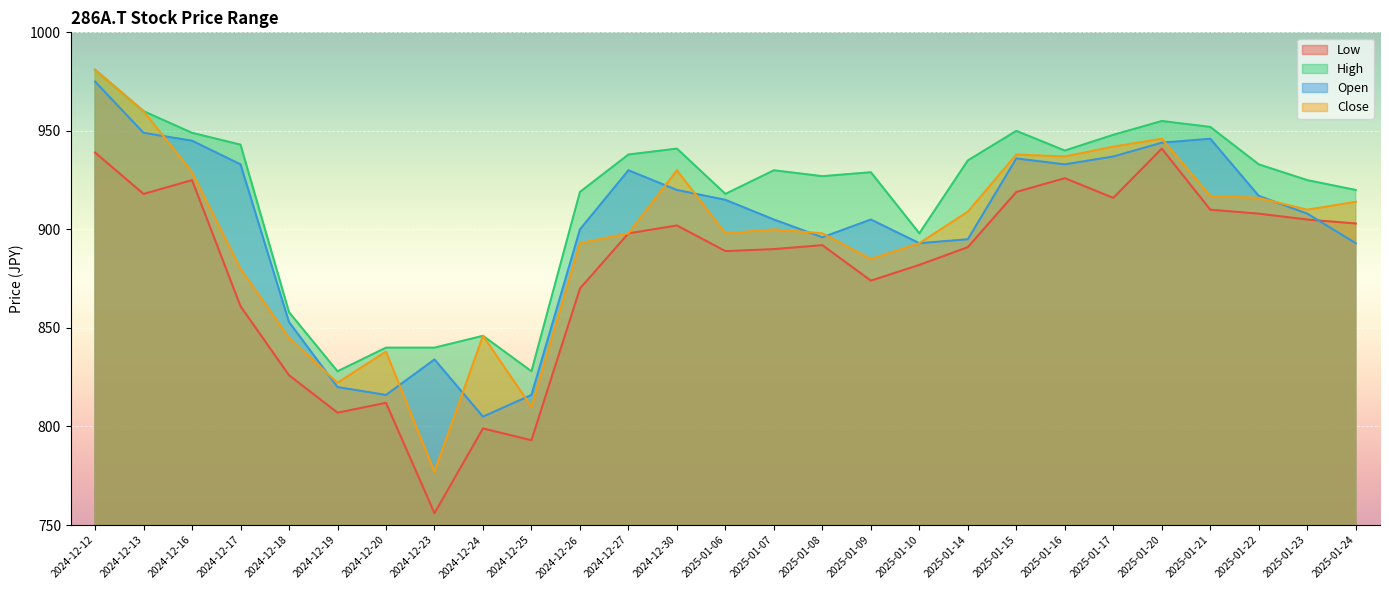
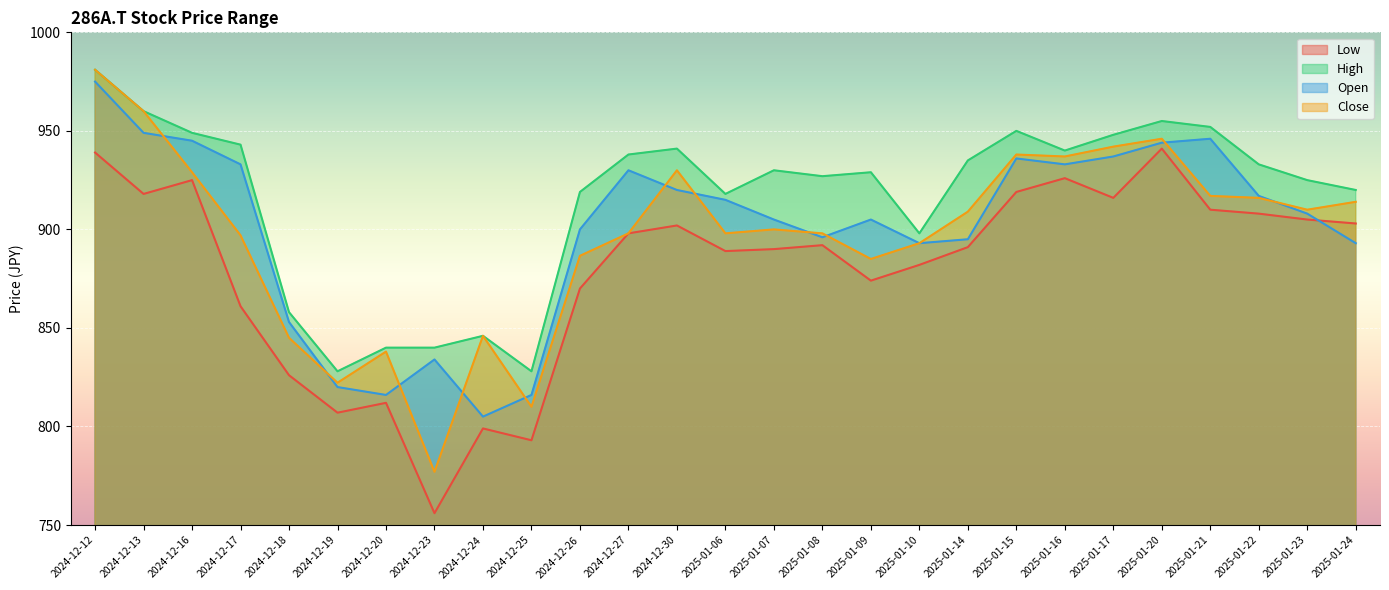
Close, 2024-12-17: 880 -> 897
Close, 2024-12-26: 893 -> 887
